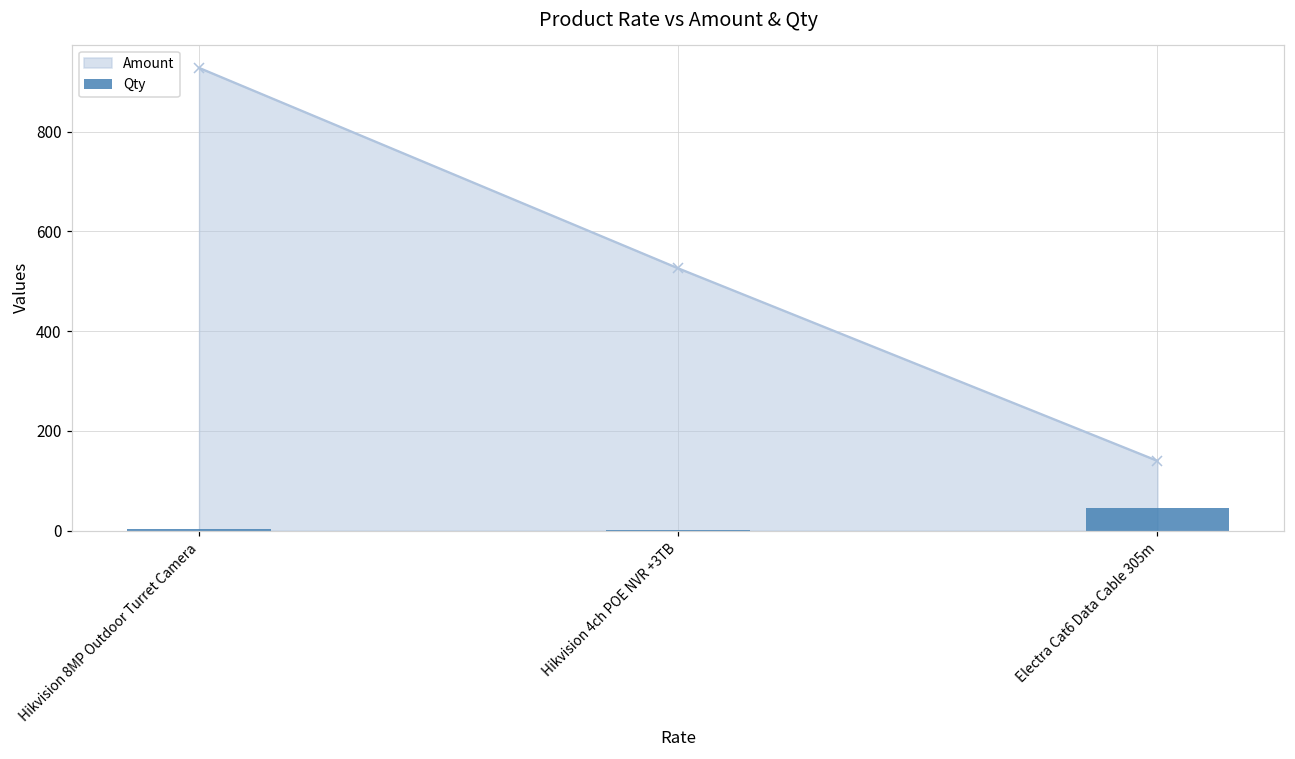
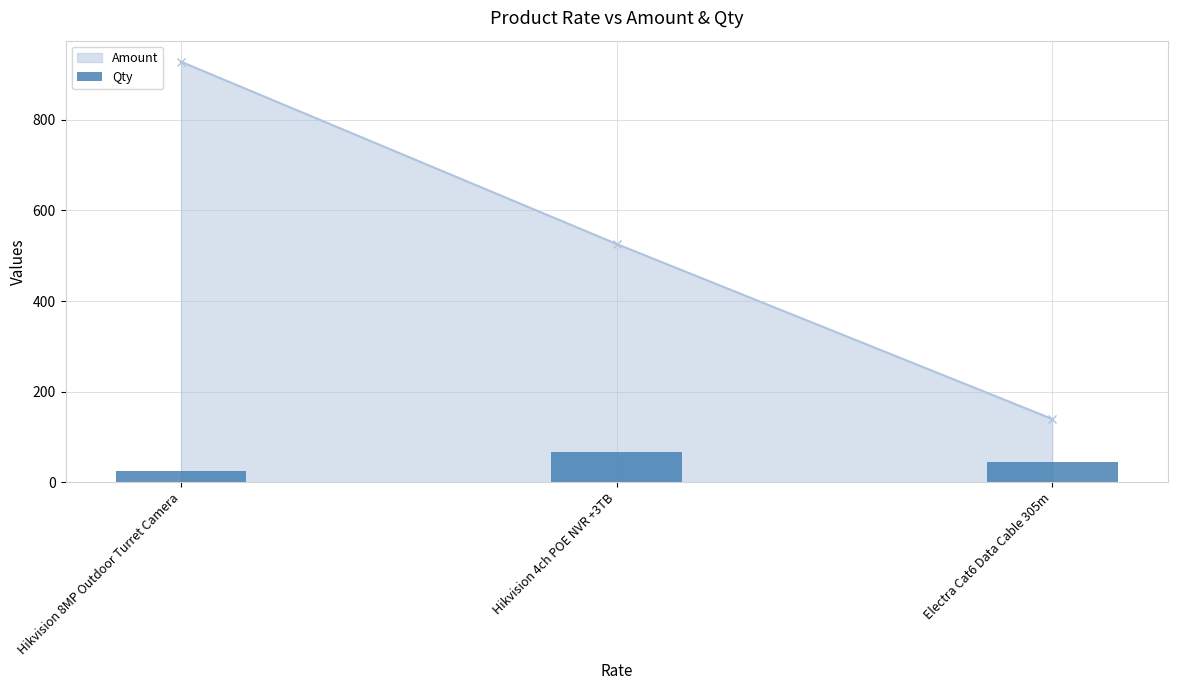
Qty, Hikvision 8MP Outdoor Turret Camera: 0 -> 30
Qty, Hikvision 4ch POE NVR +3TB: 0 -> 70
